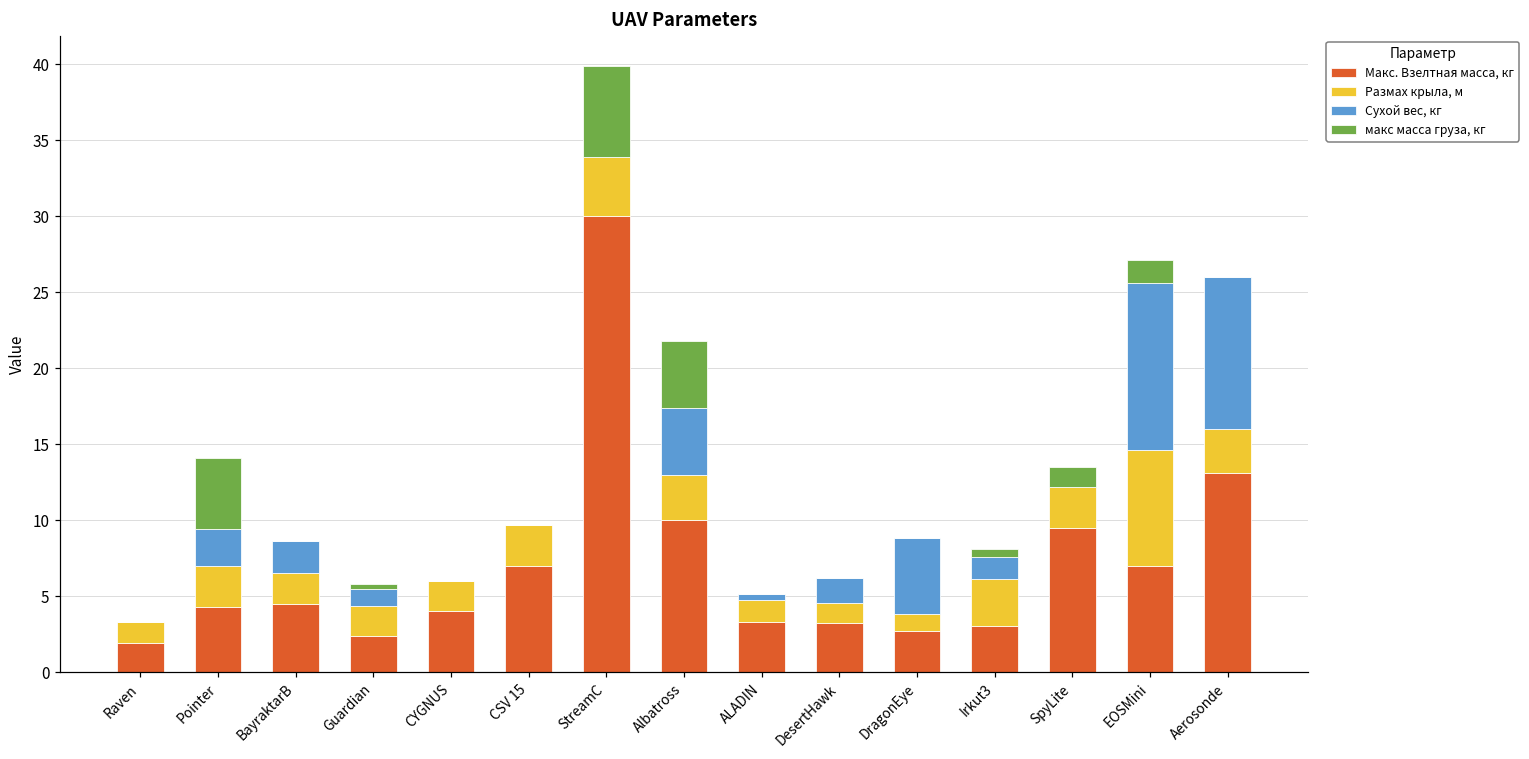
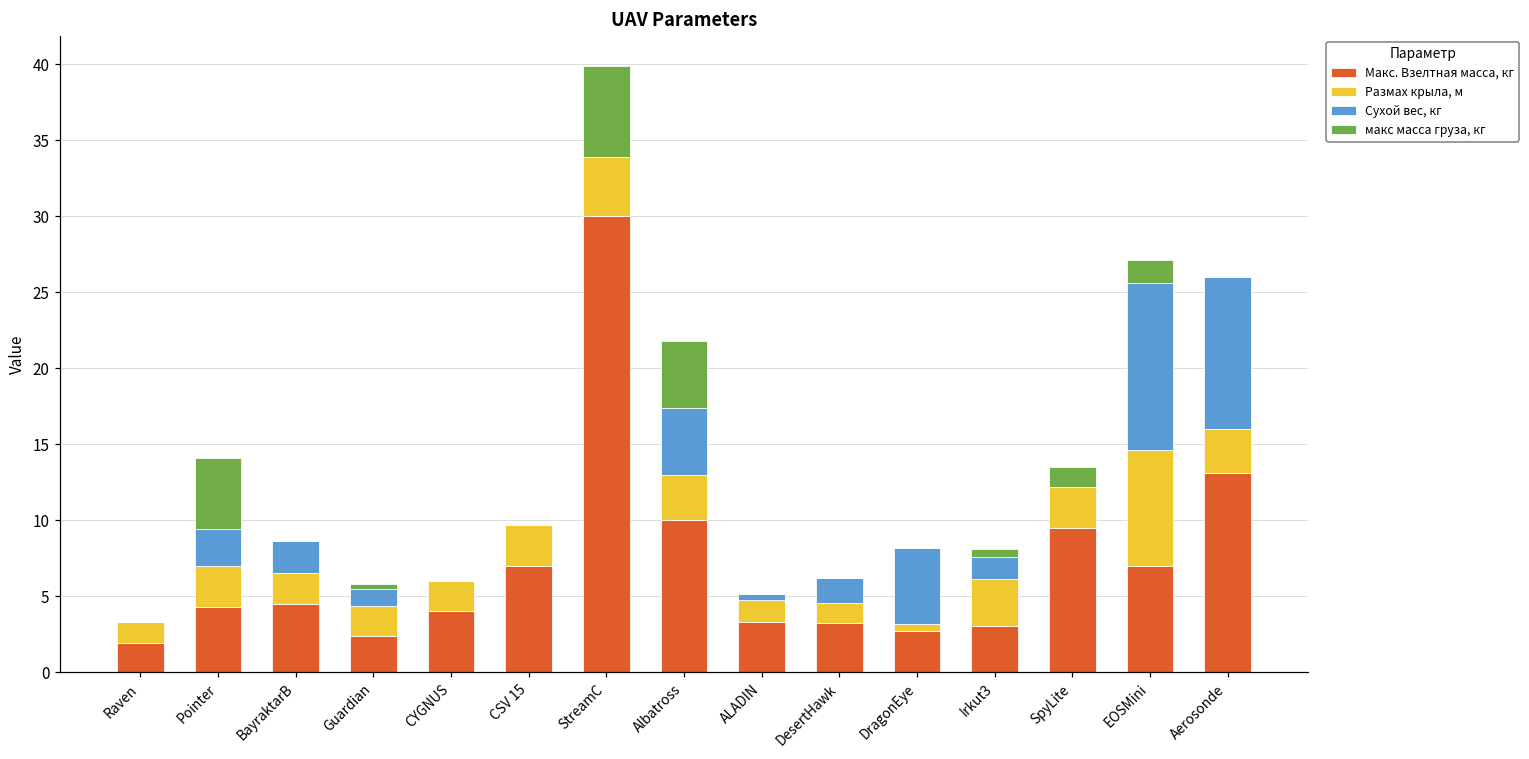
Размах крыла, м, DragonEye: 1.1 -> 0.5
